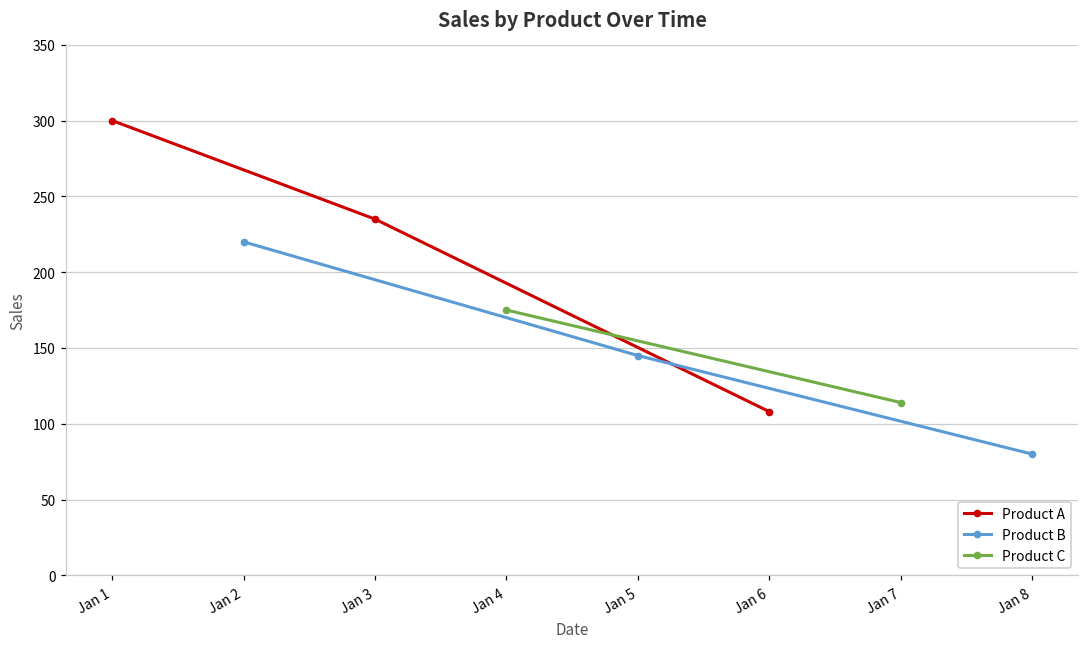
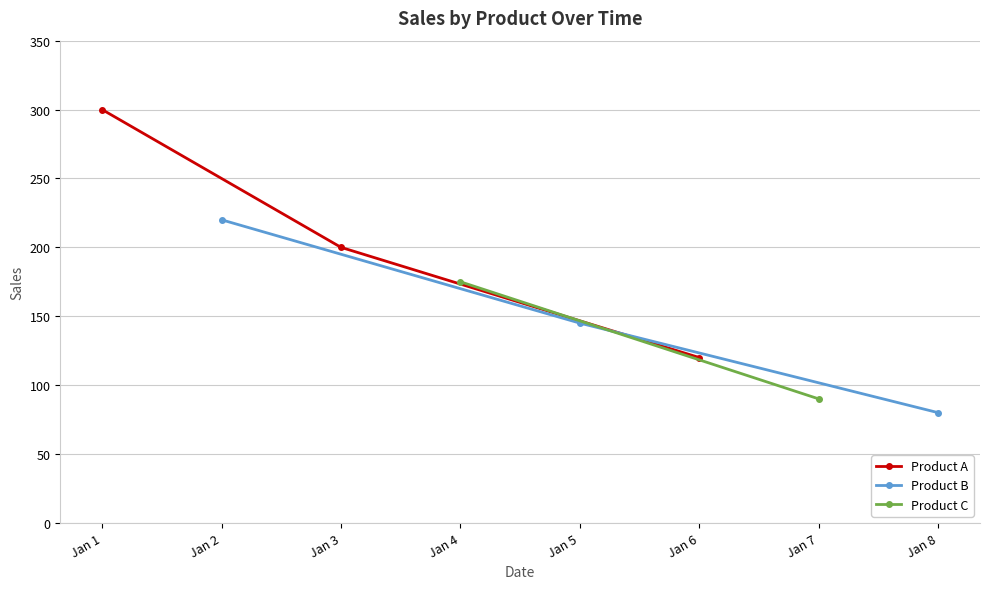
Product A, Jan 3: 235 -> 200
Product A, Jan 6: 108 -> 120
Product C, Jan 7: 114 -> 90
